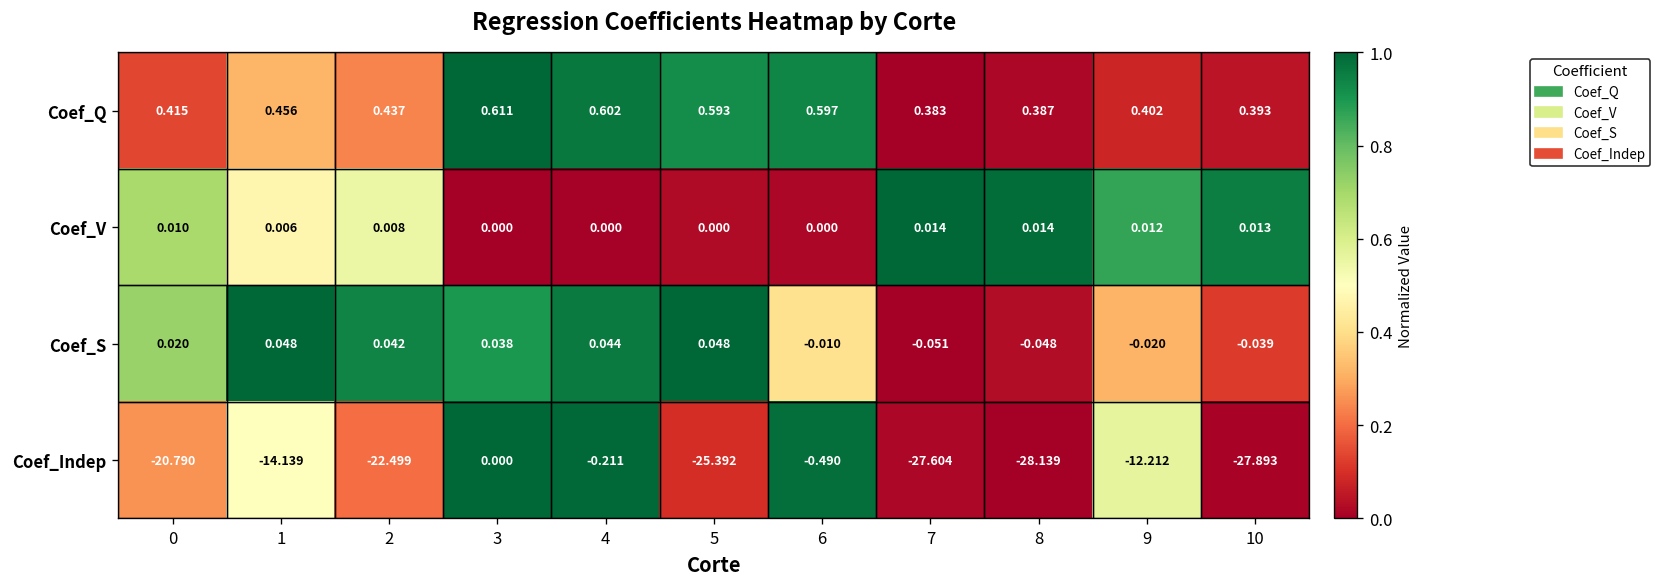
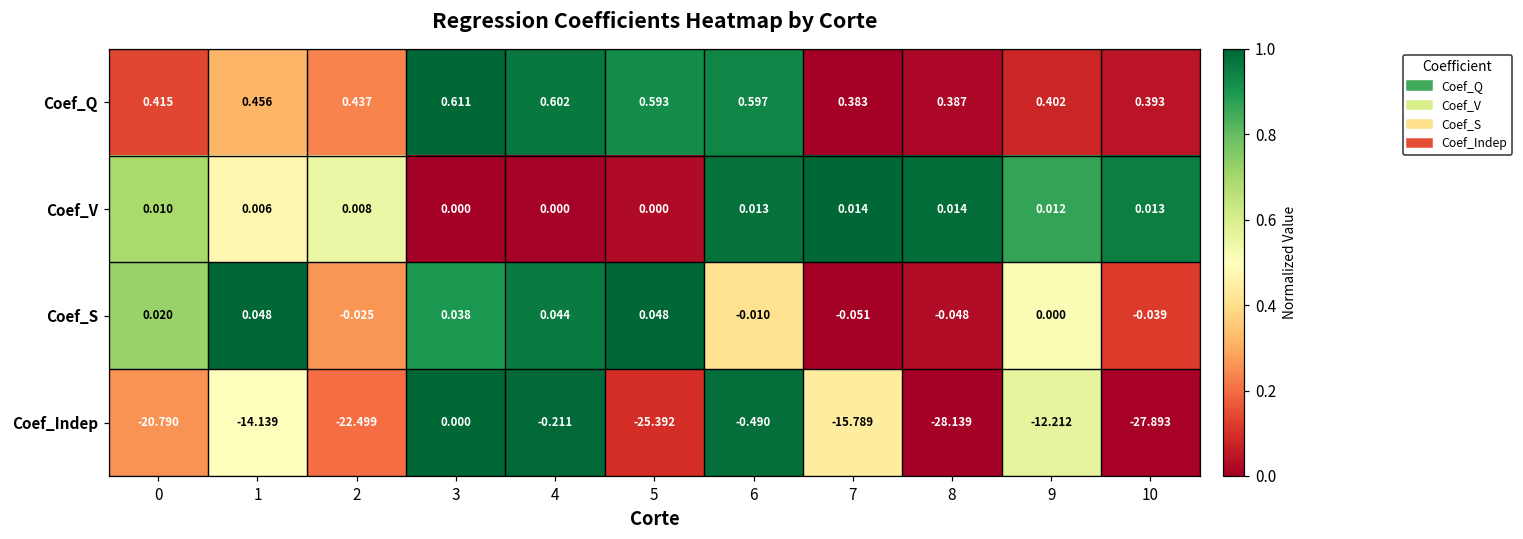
Coef_V, 6: 0.000 -> 0.013
Coef_S, 2: 0.042 -> -0.025
Coef_S, 9: -0.020 -> 0.000
Coef_Indep, 7: -27.604 -> -15.789
